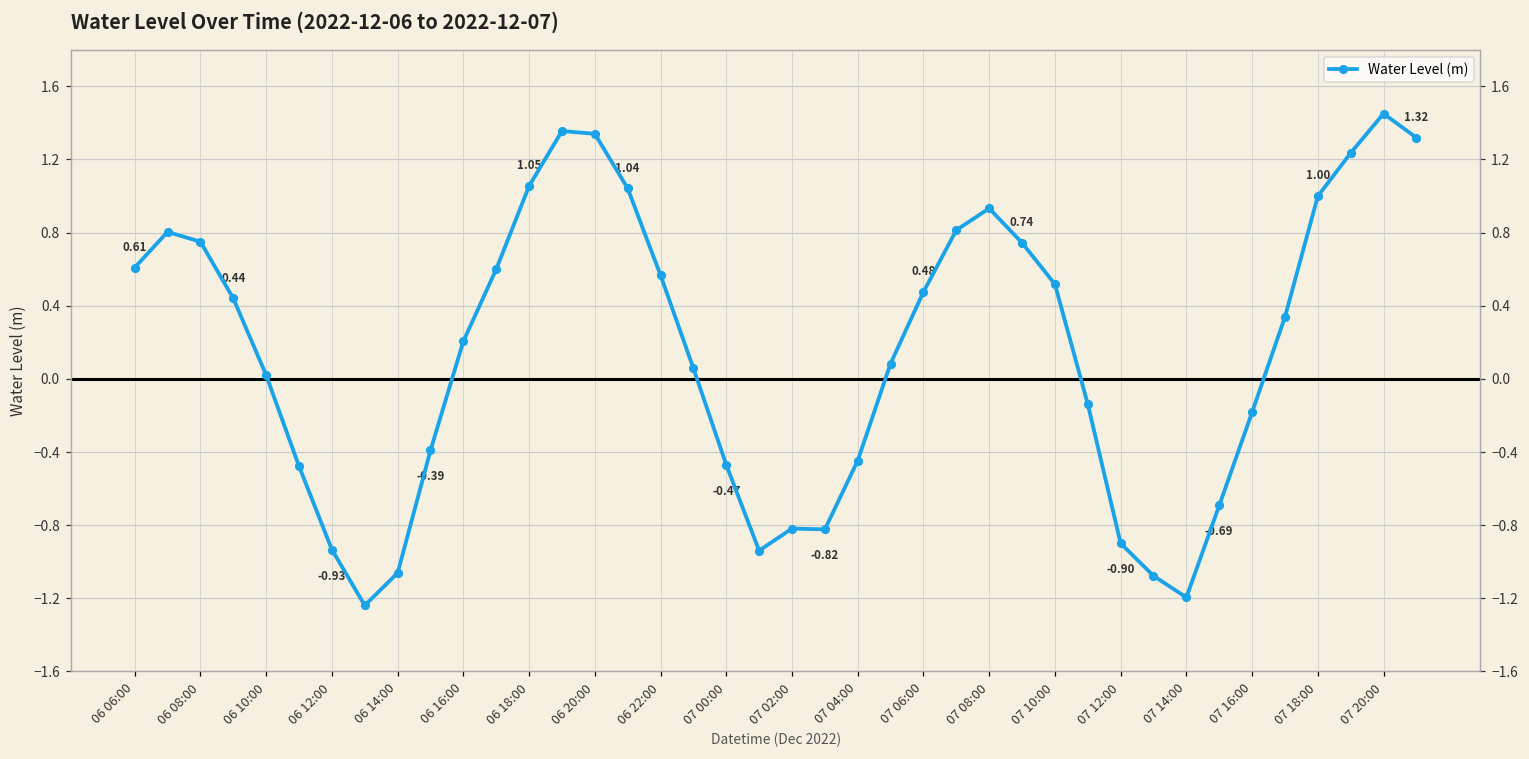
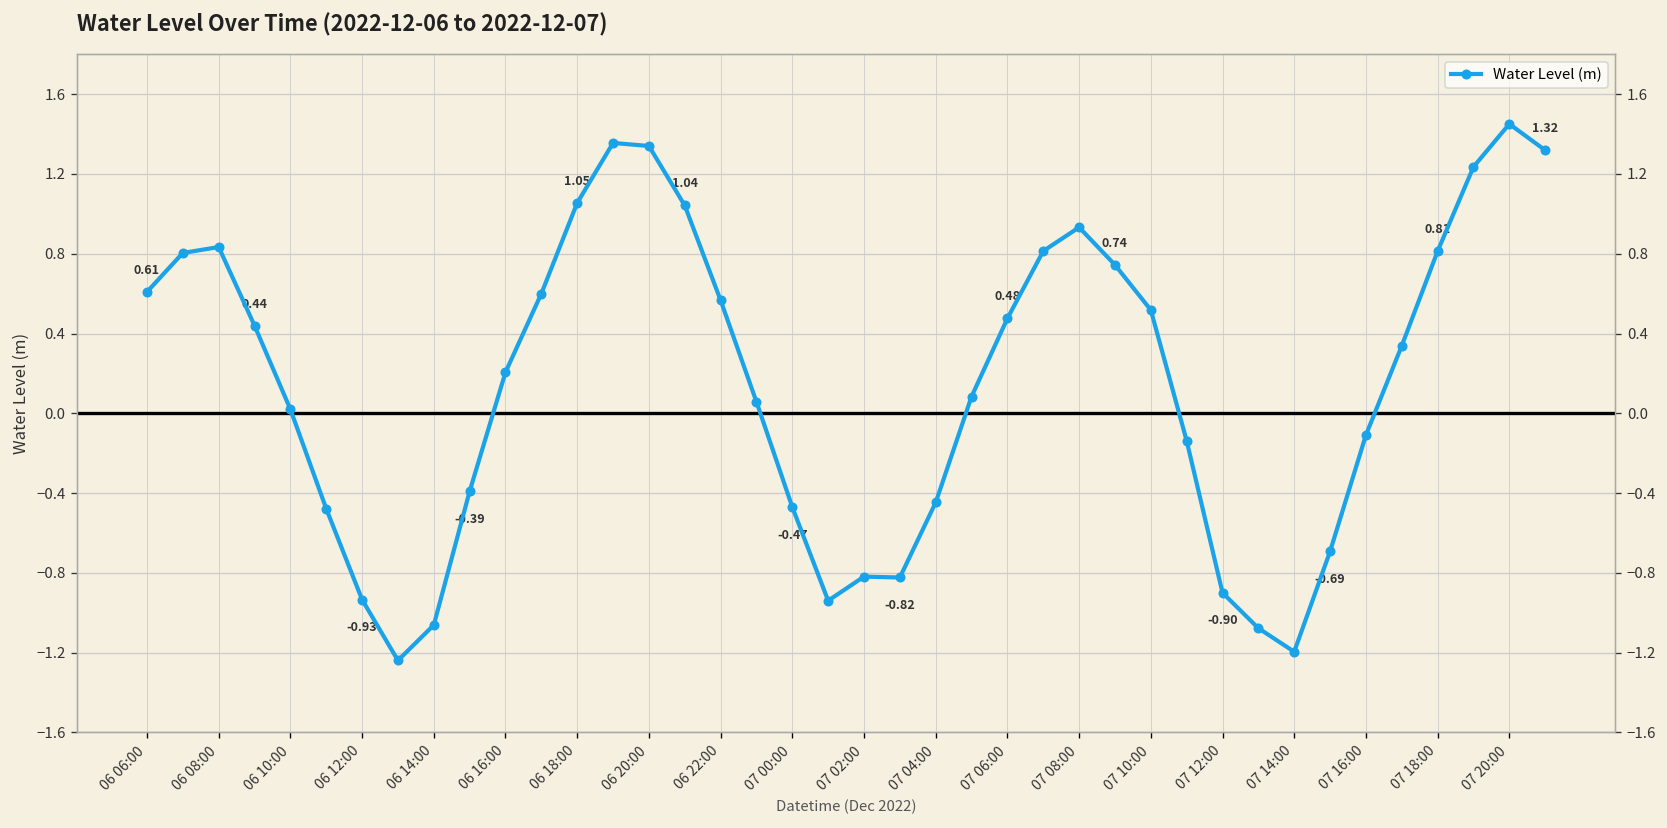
06 08:00: 0.75 -> 0.83
07 16:00: -0.18 -> -0.11
07 18:00: 1.00 -> 0.81
